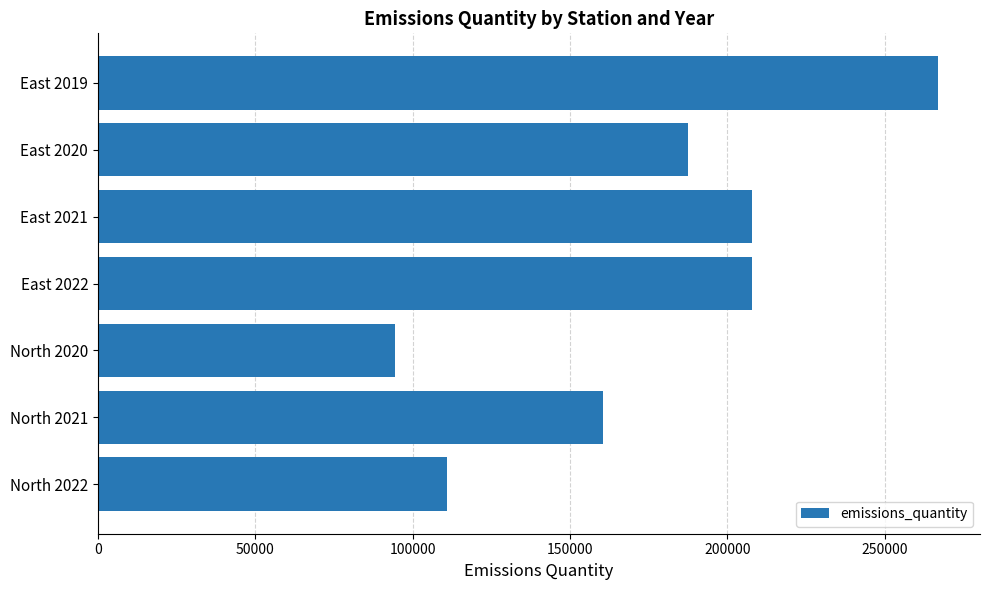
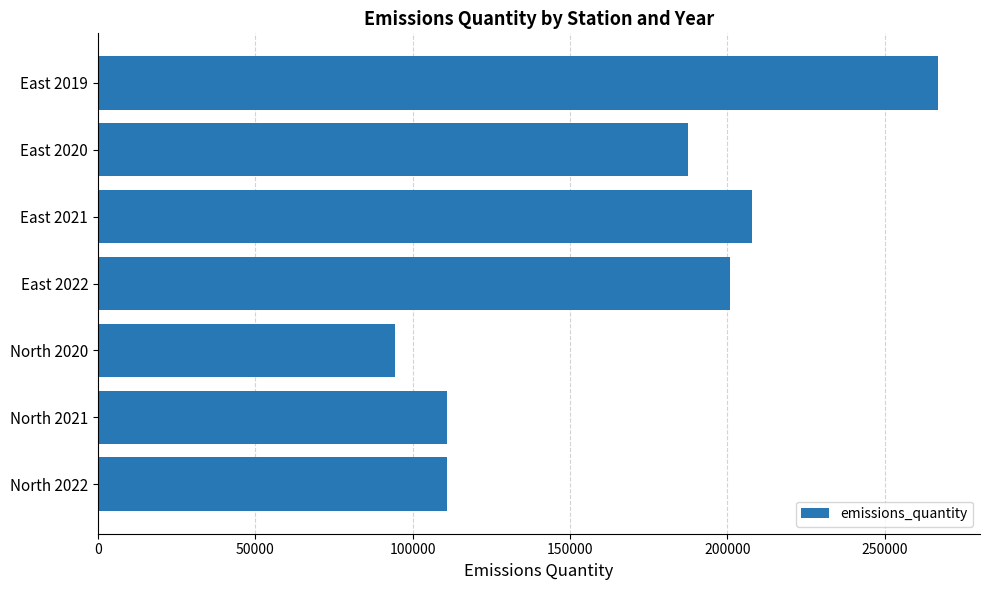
East 2022: 208000 -> 201000
North 2021: 160000 -> 111000
